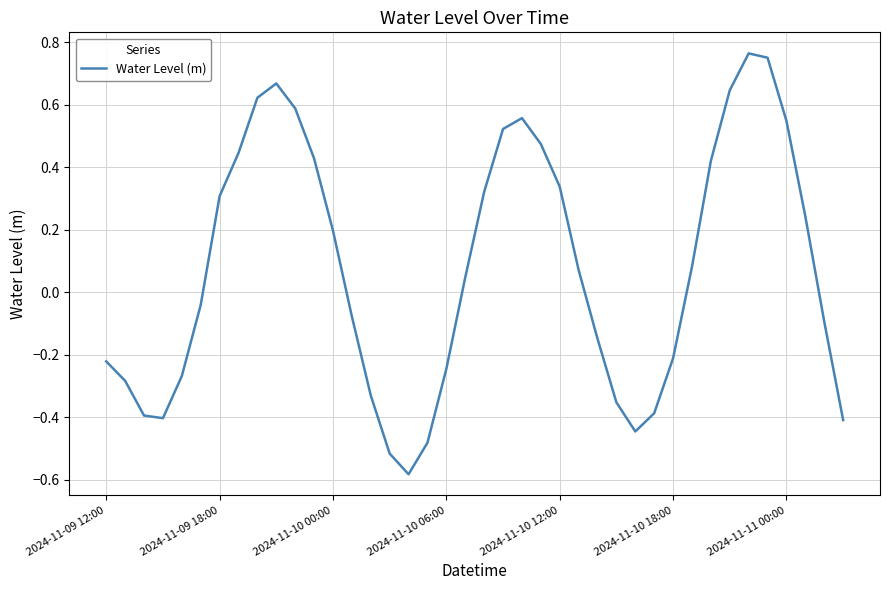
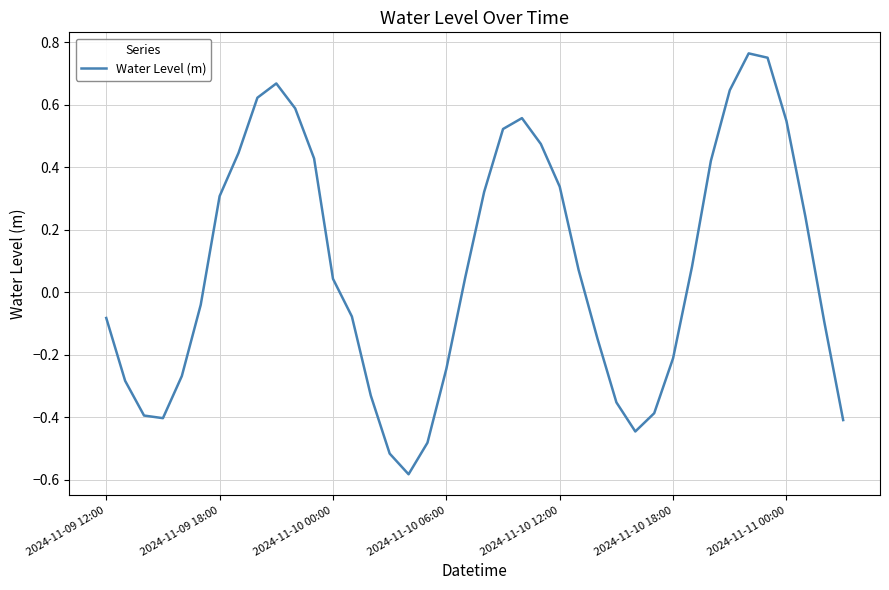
2024-11-09 12:00: -0.22 -> -0.08
2024-11-10 00:00: 0.20 -> 0.04
